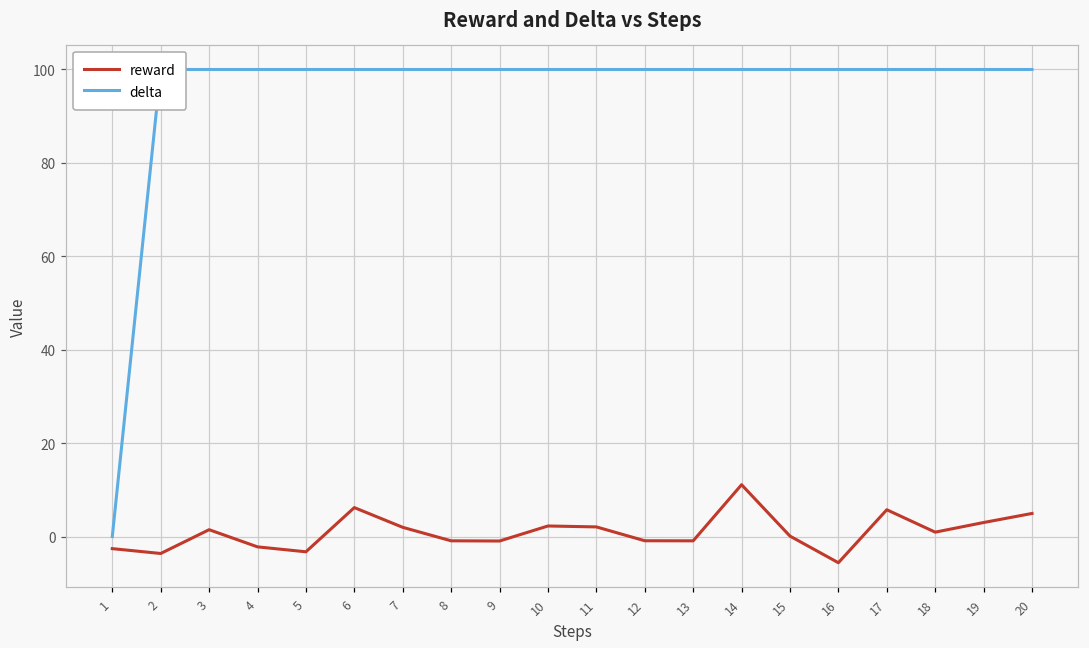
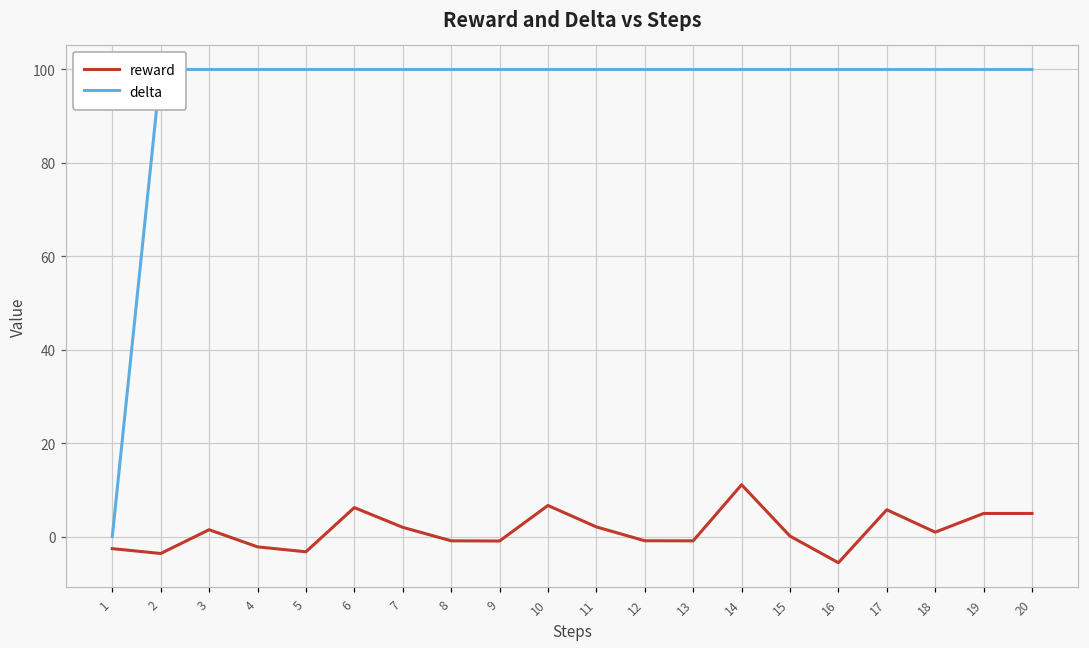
reward, 10: 2 -> 7
reward, 19: 3 -> 5
